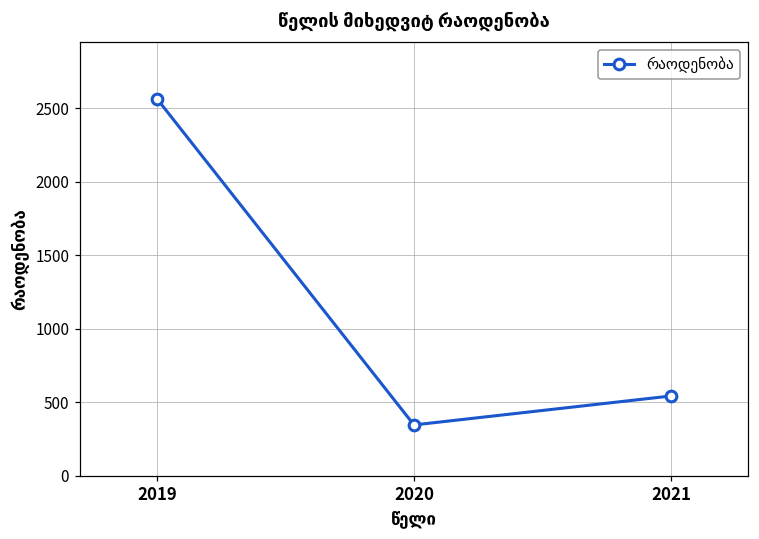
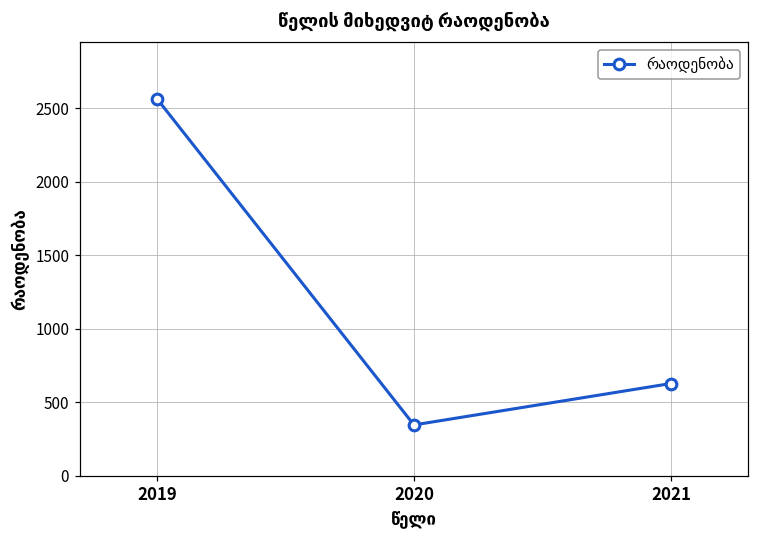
2021: 540 -> 630
